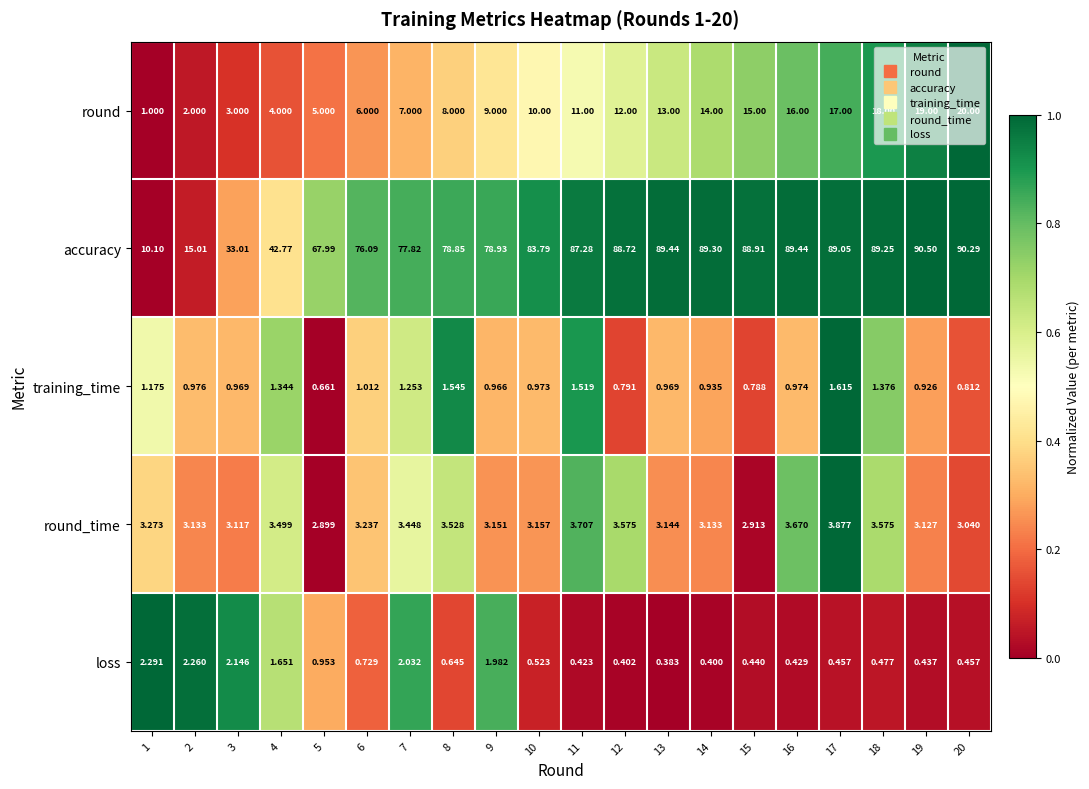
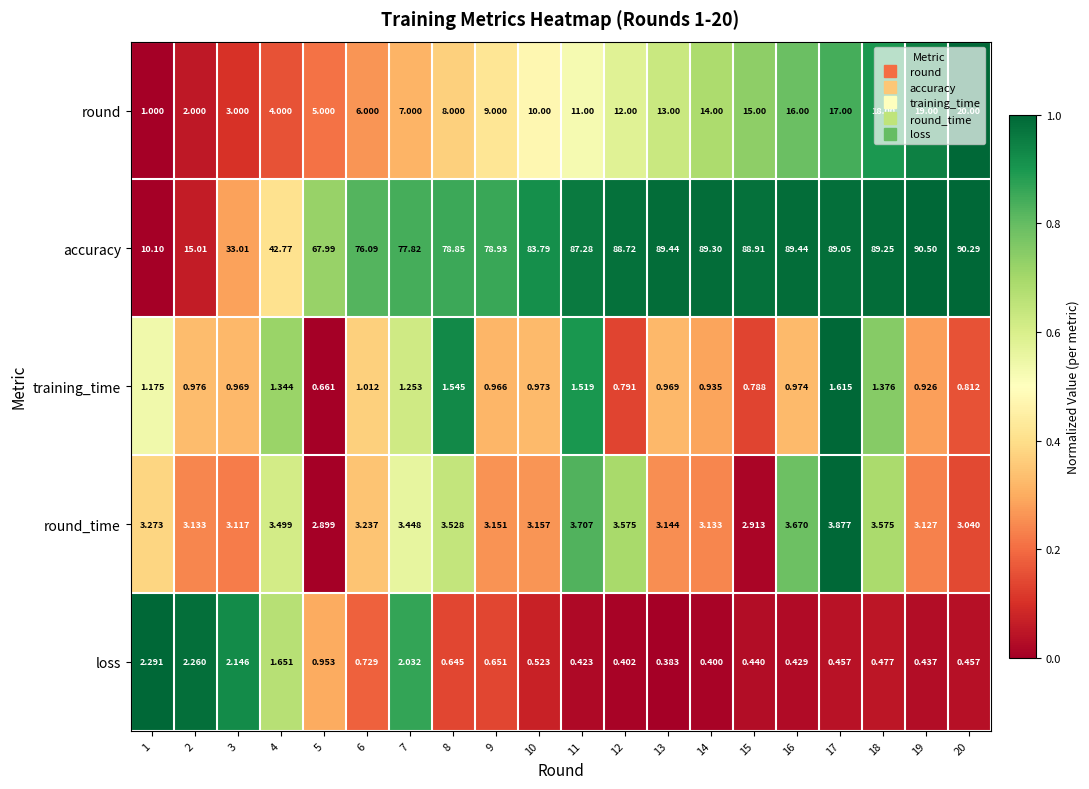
loss, 9: 1.982 -> 0.651
